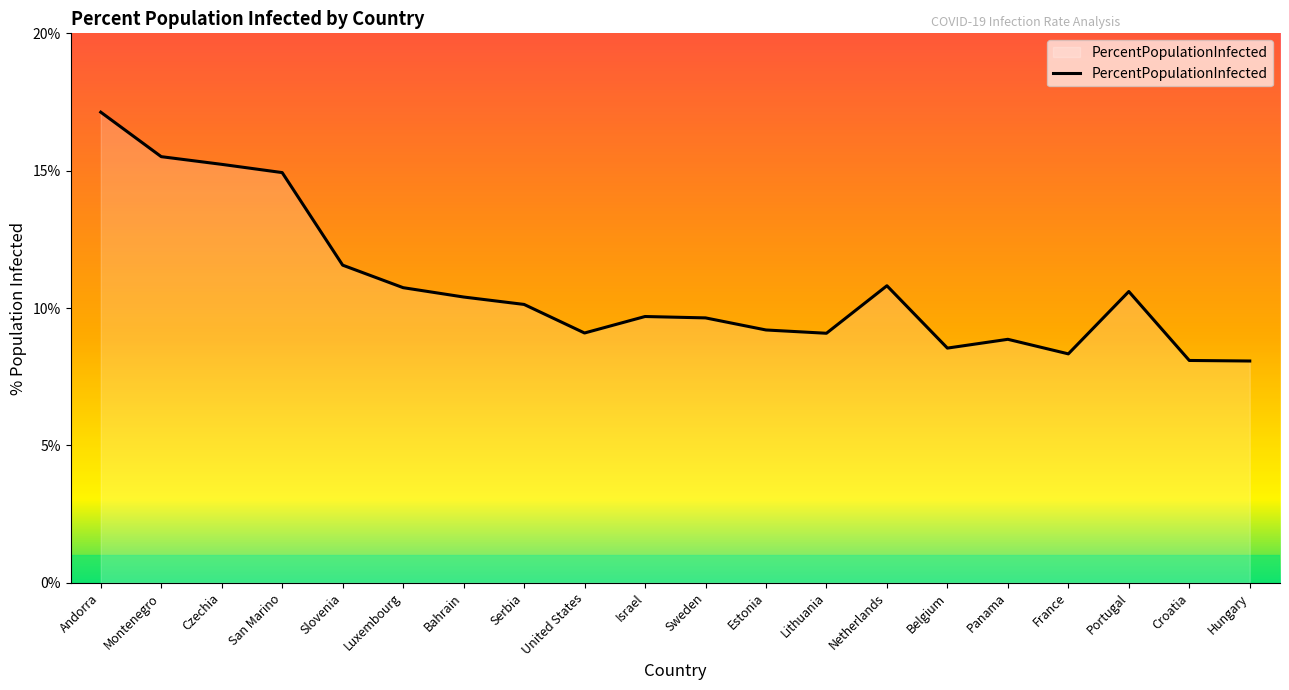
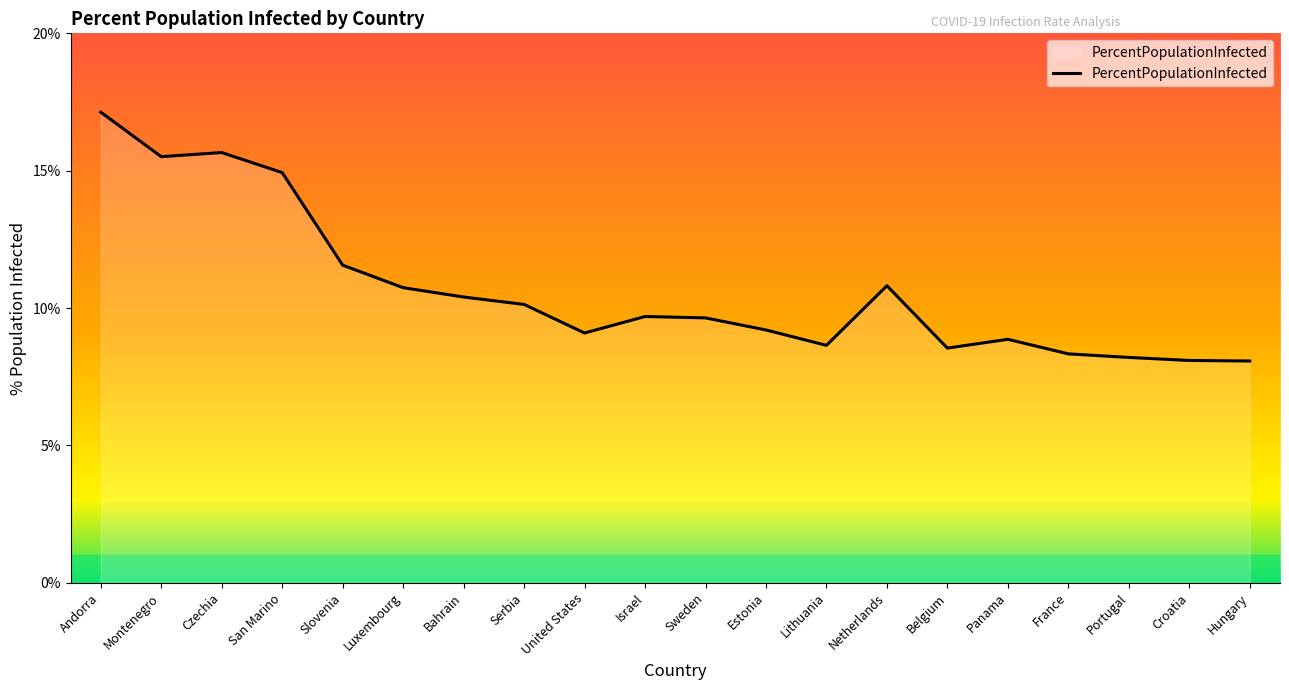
Czechia: 15.2% -> 15.7%
Lithuania: 9.1% -> 8.6%
Portugal: 10.6% -> 8.2%
